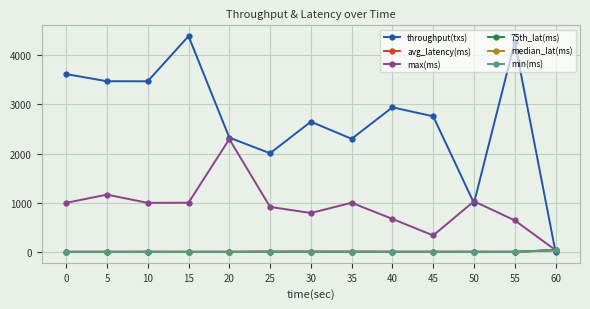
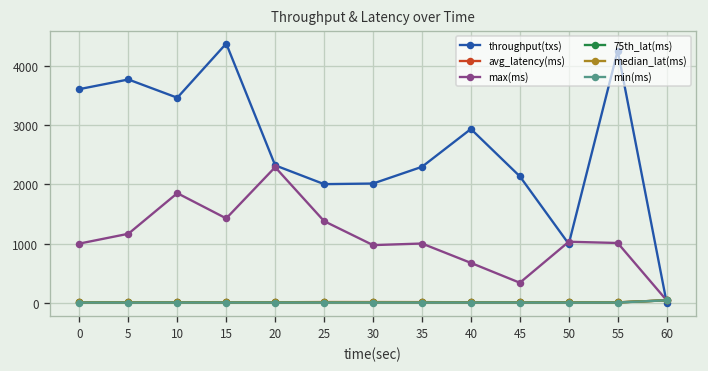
throughput(txs), 5: 3500 -> 3800
max(ms), 10: 1000 -> 1900
max(ms), 15: 1000 -> 1400
max(ms), 25: 900 -> 1400
throughput(txs), 30: 2600 -> 2000
max(ms), 30: 800 -> 1000
throughput(txs), 45: 2800 -> 2100
max(ms), 55: 600 -> 1000
